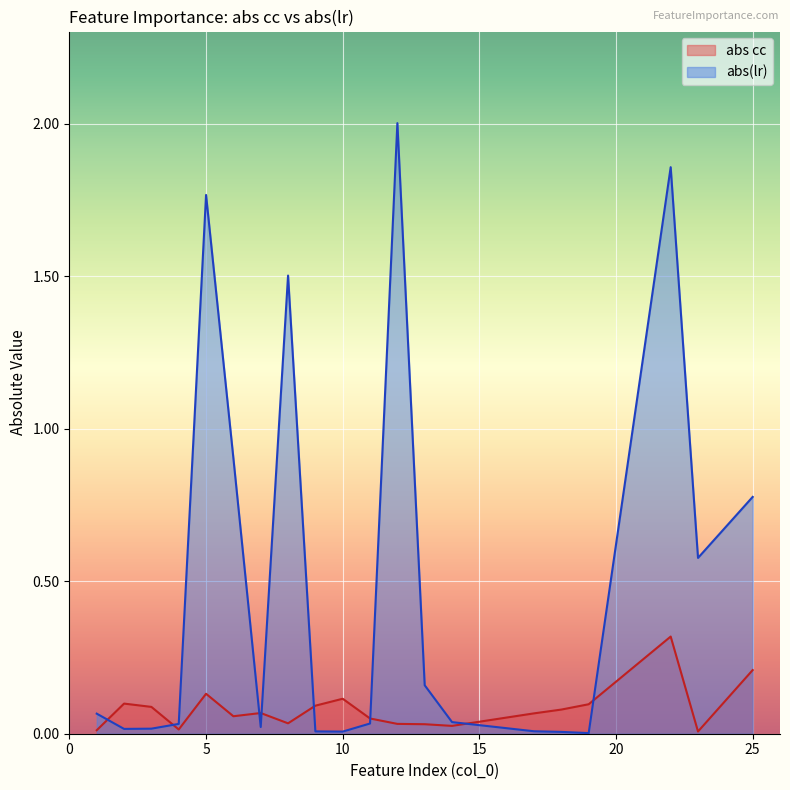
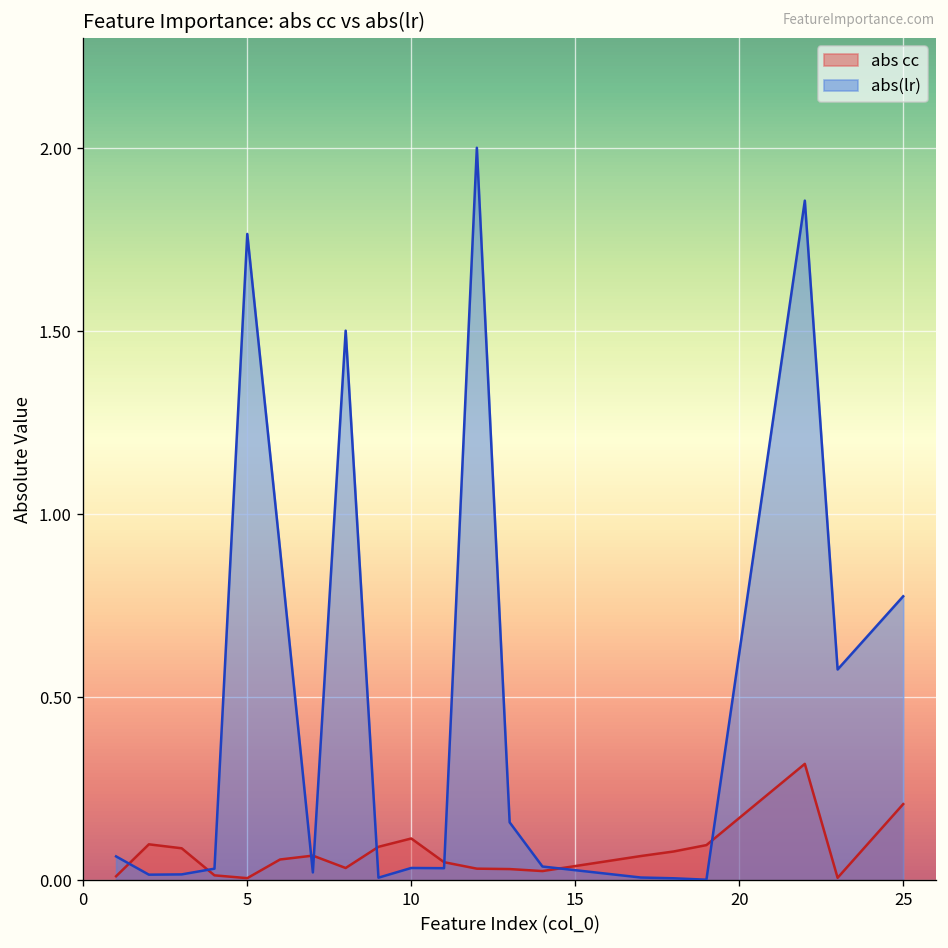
abs cc, 5: 0.13 -> 0.01
abs(lr), 10: 0.01 -> 0.03
